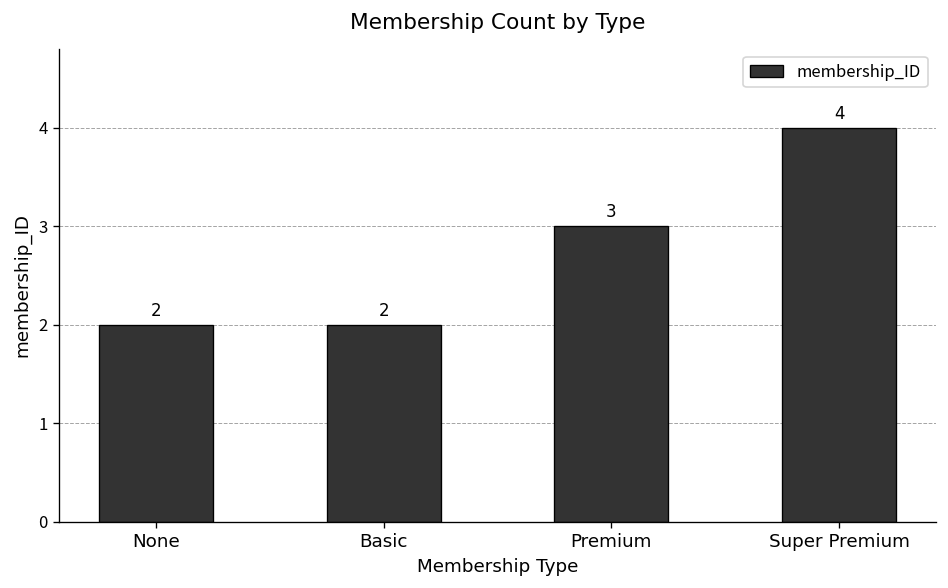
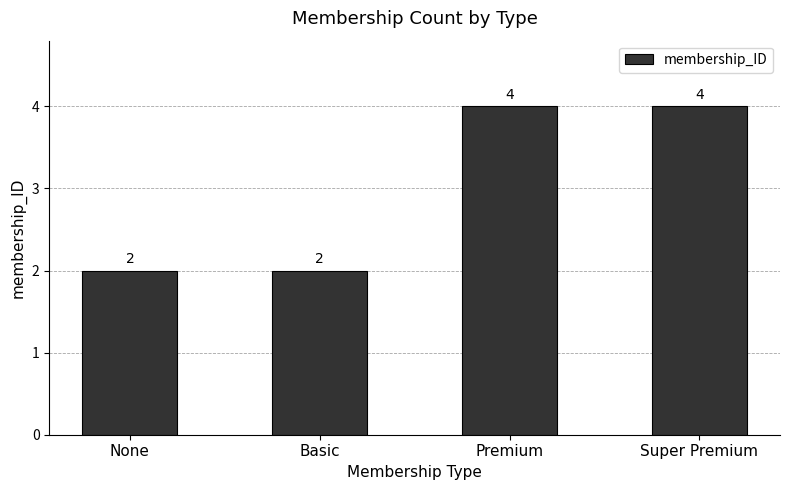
Premium: 3 -> 4
